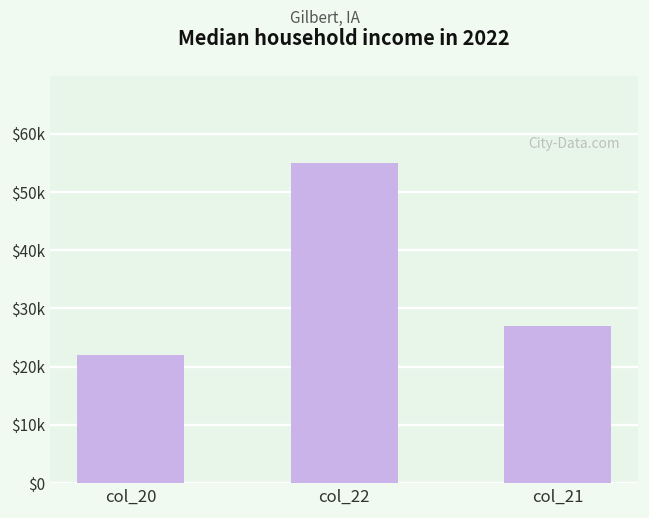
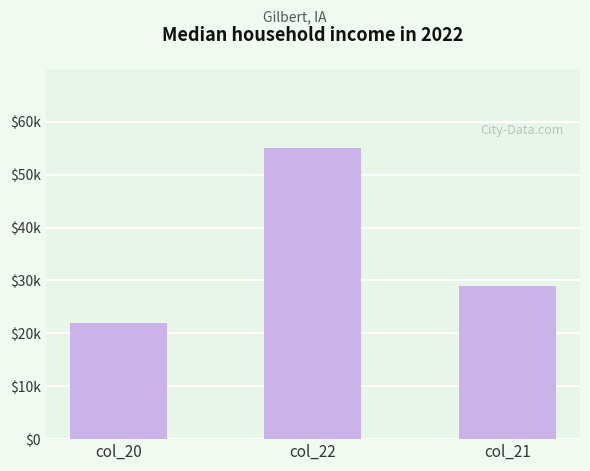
col_21: $27000 -> $29000
